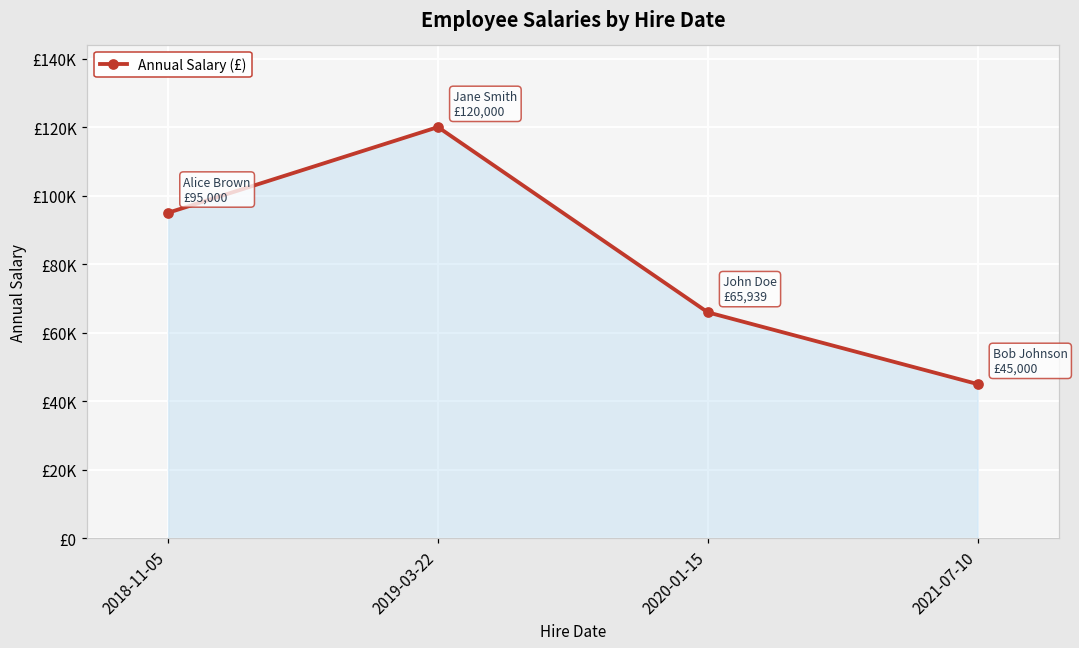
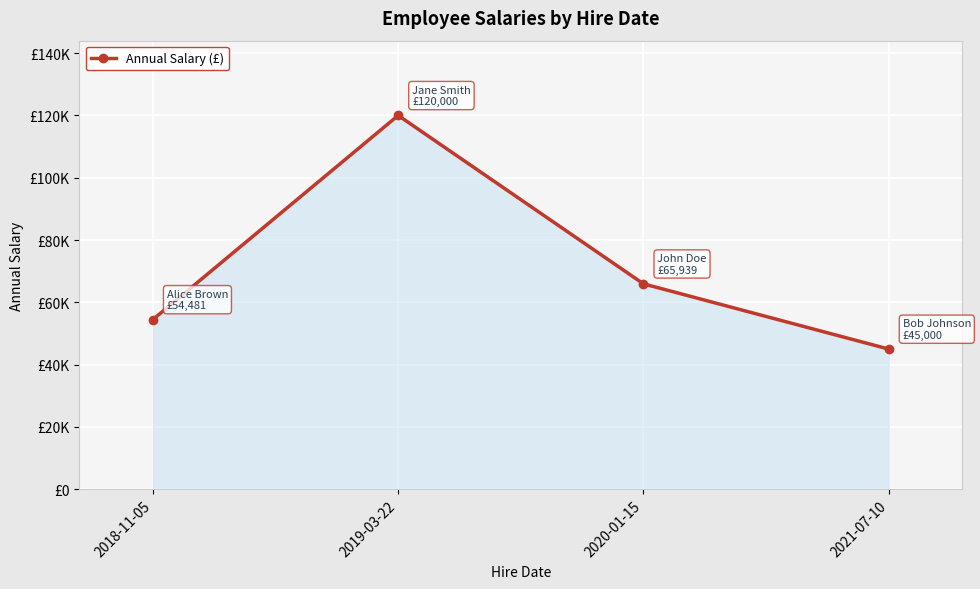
2018-11-05: £95,000 -> £54,481
